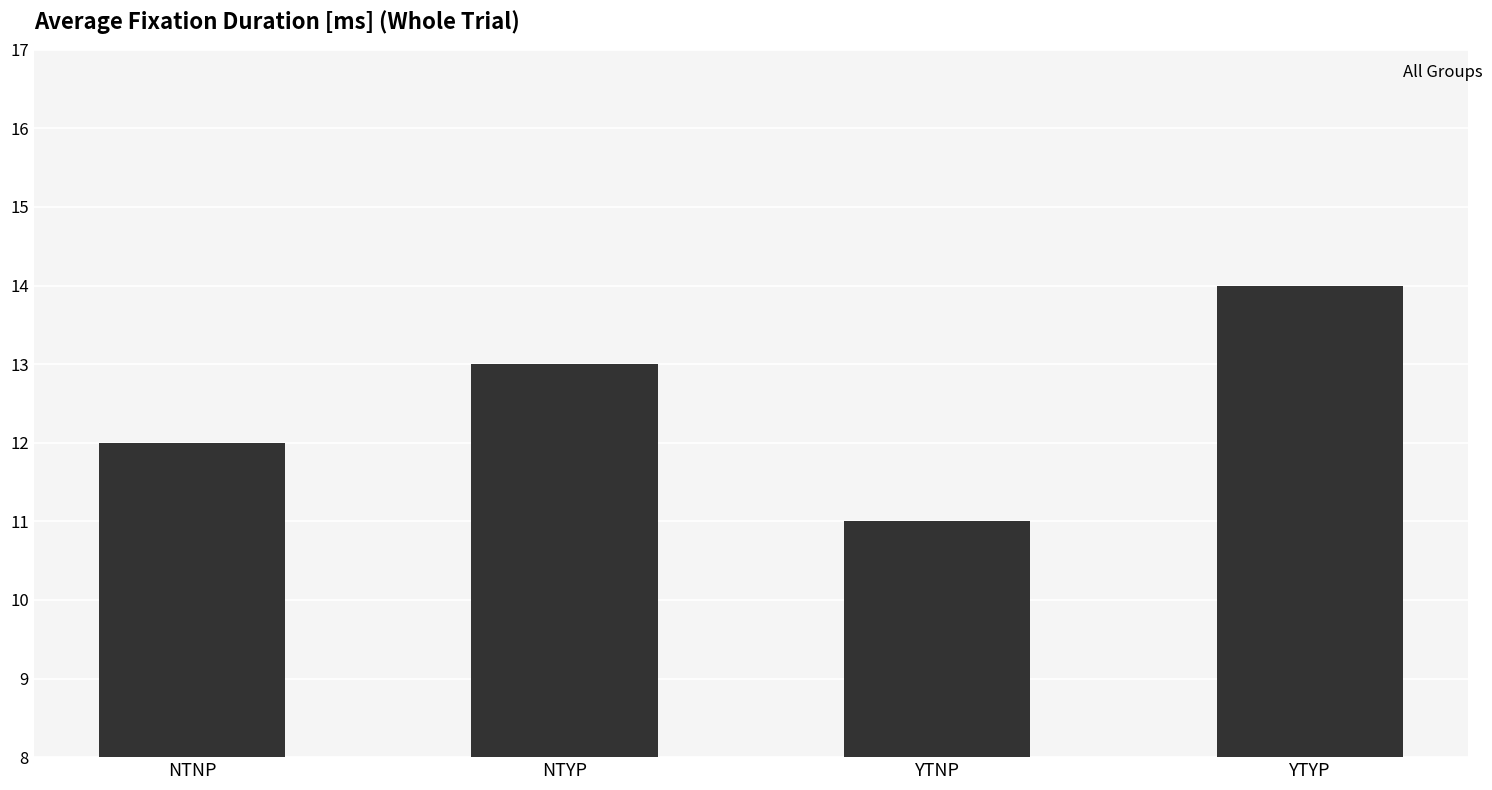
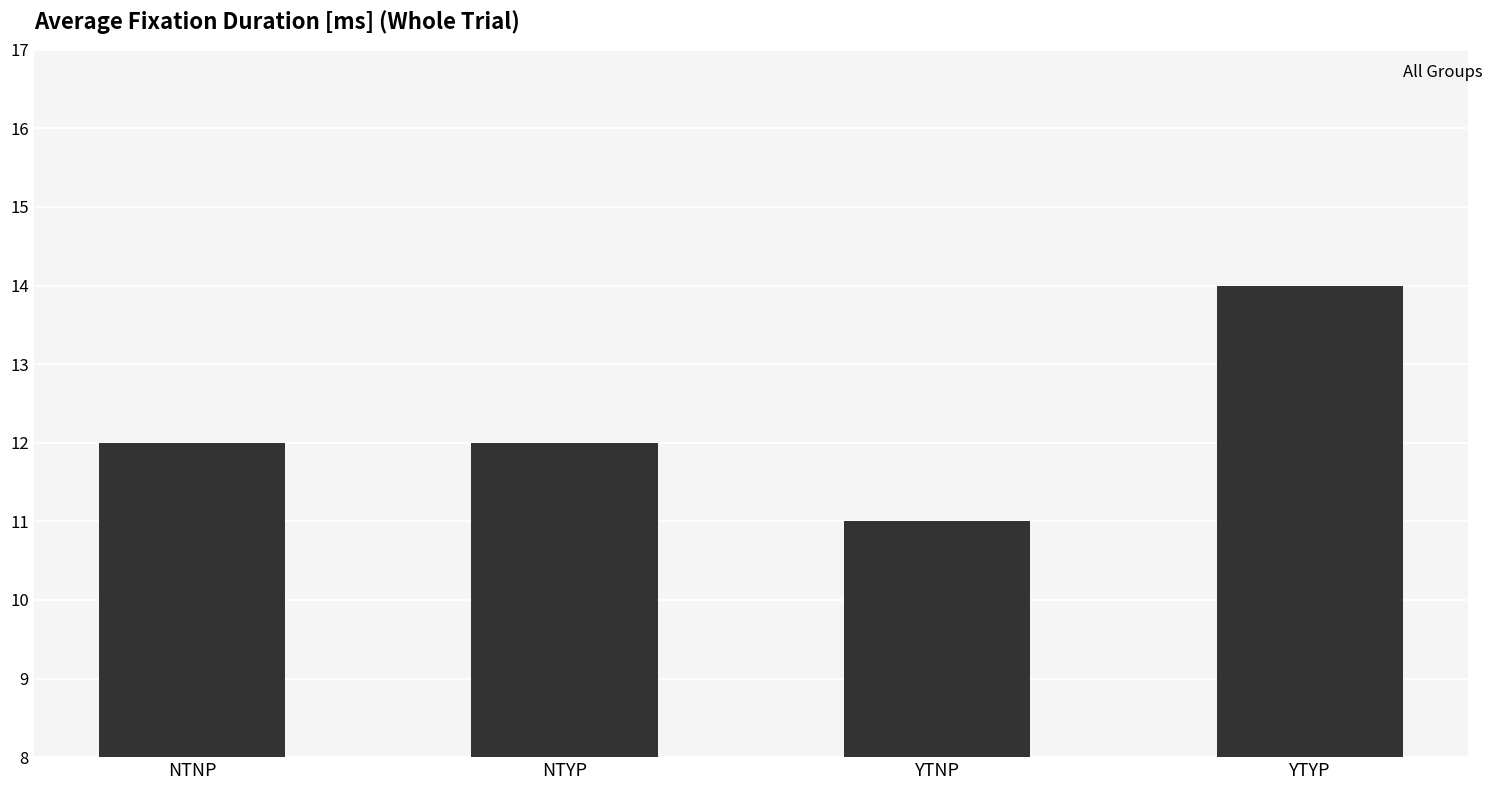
NTYP: 13 -> 12
